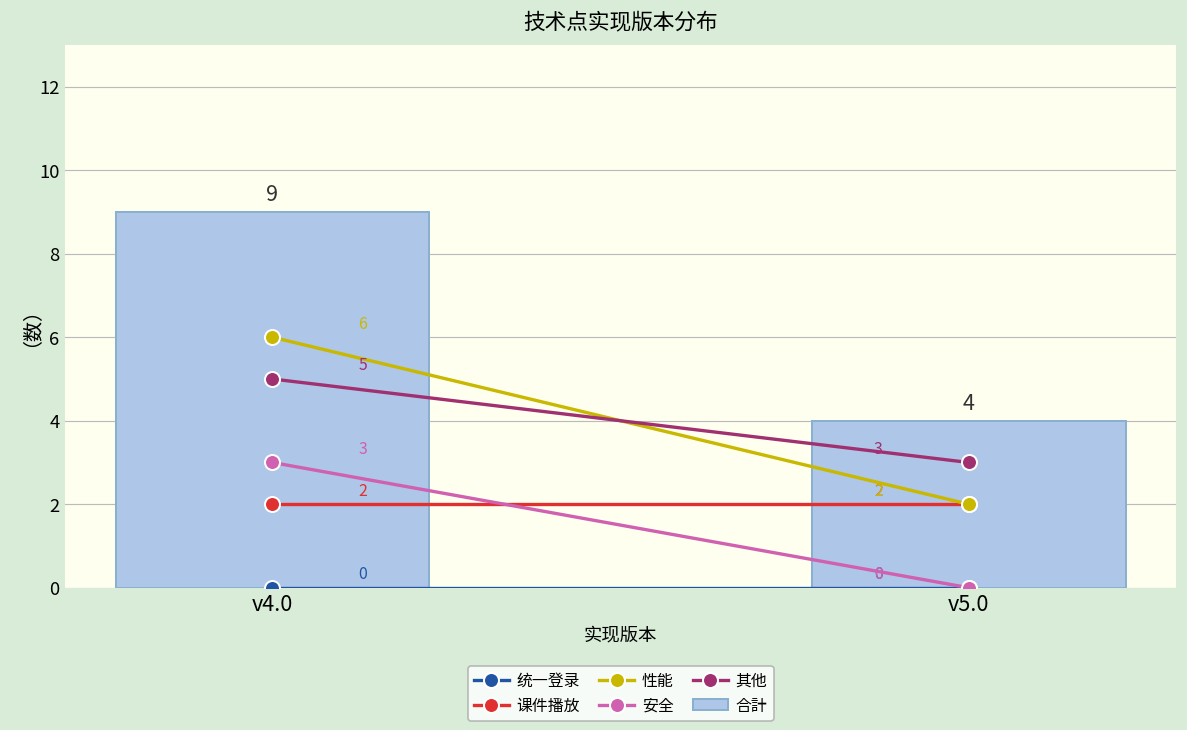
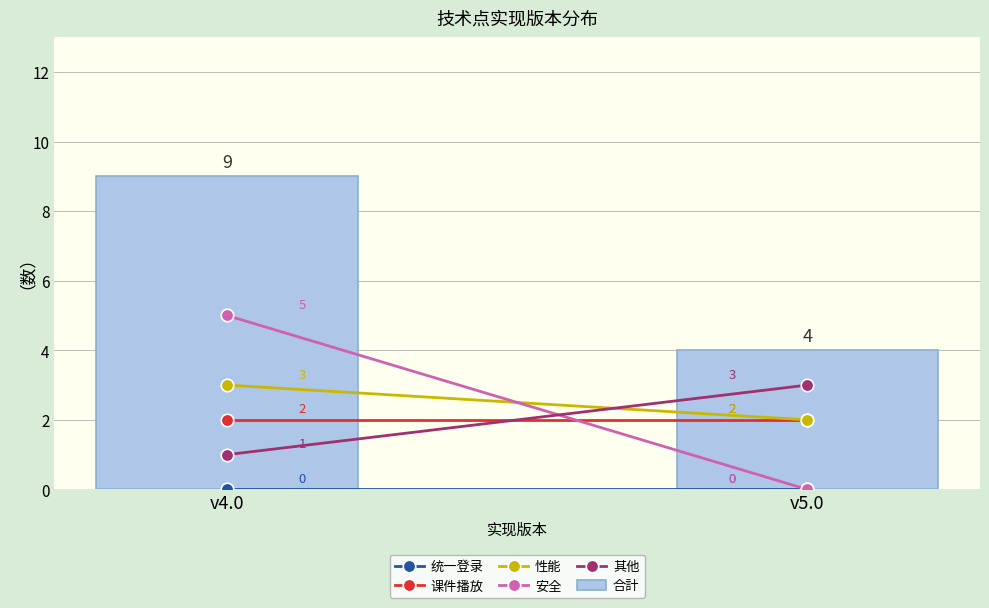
性能, v4.0: 6 -> 3
安全, v4.0: 3 -> 5
其他, v4.0: 5 -> 1
